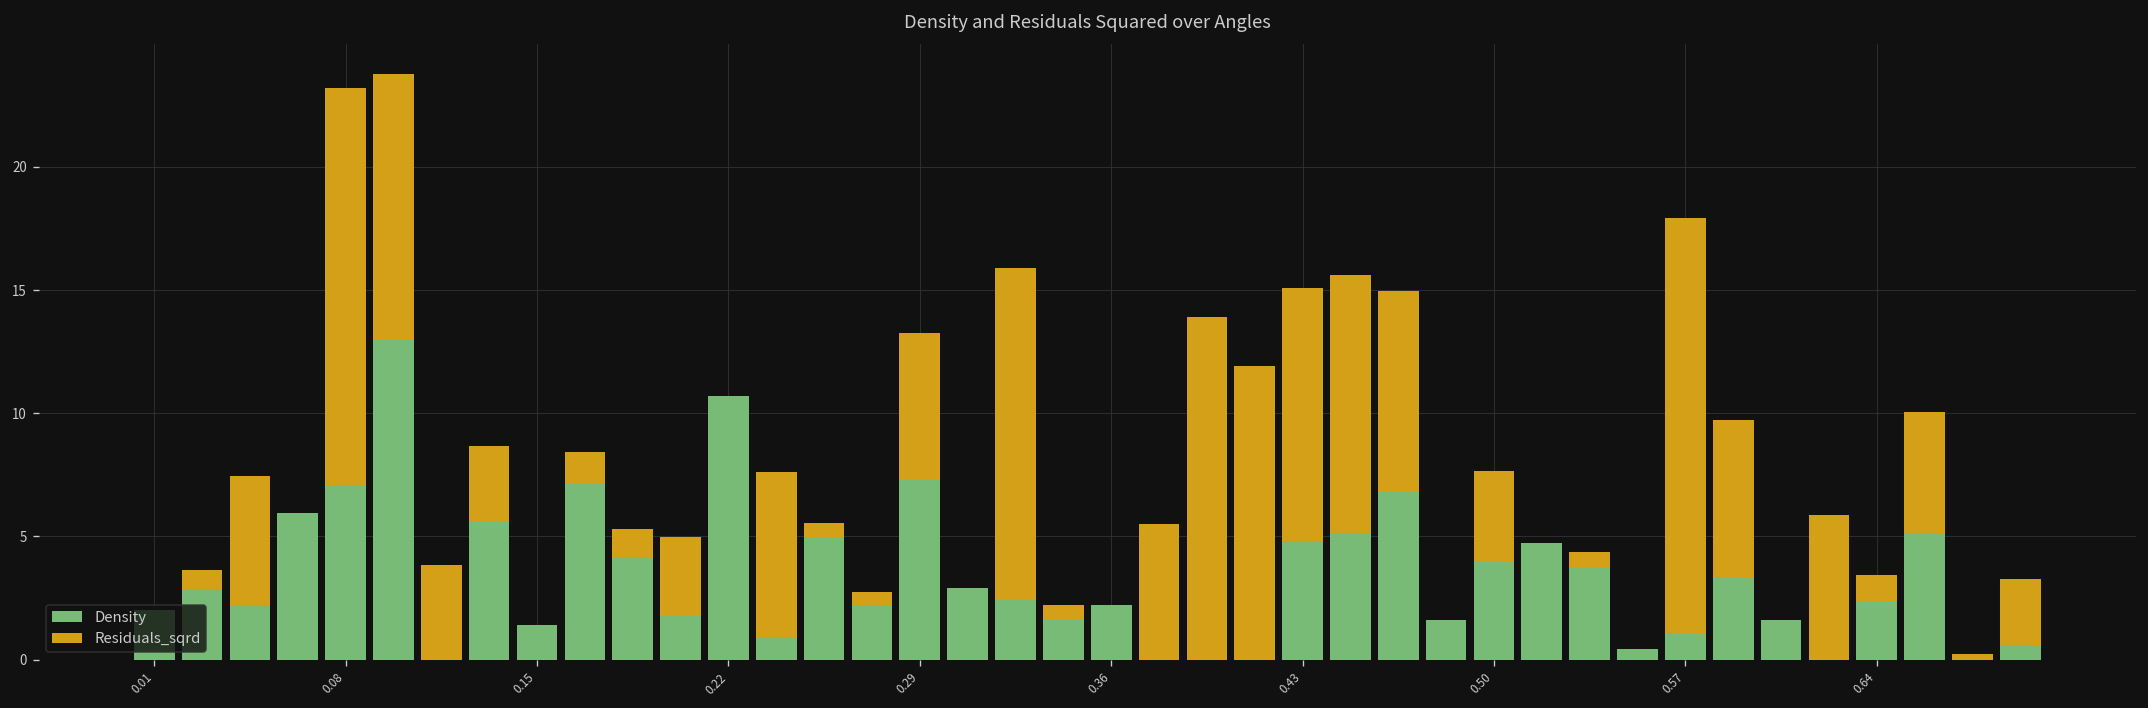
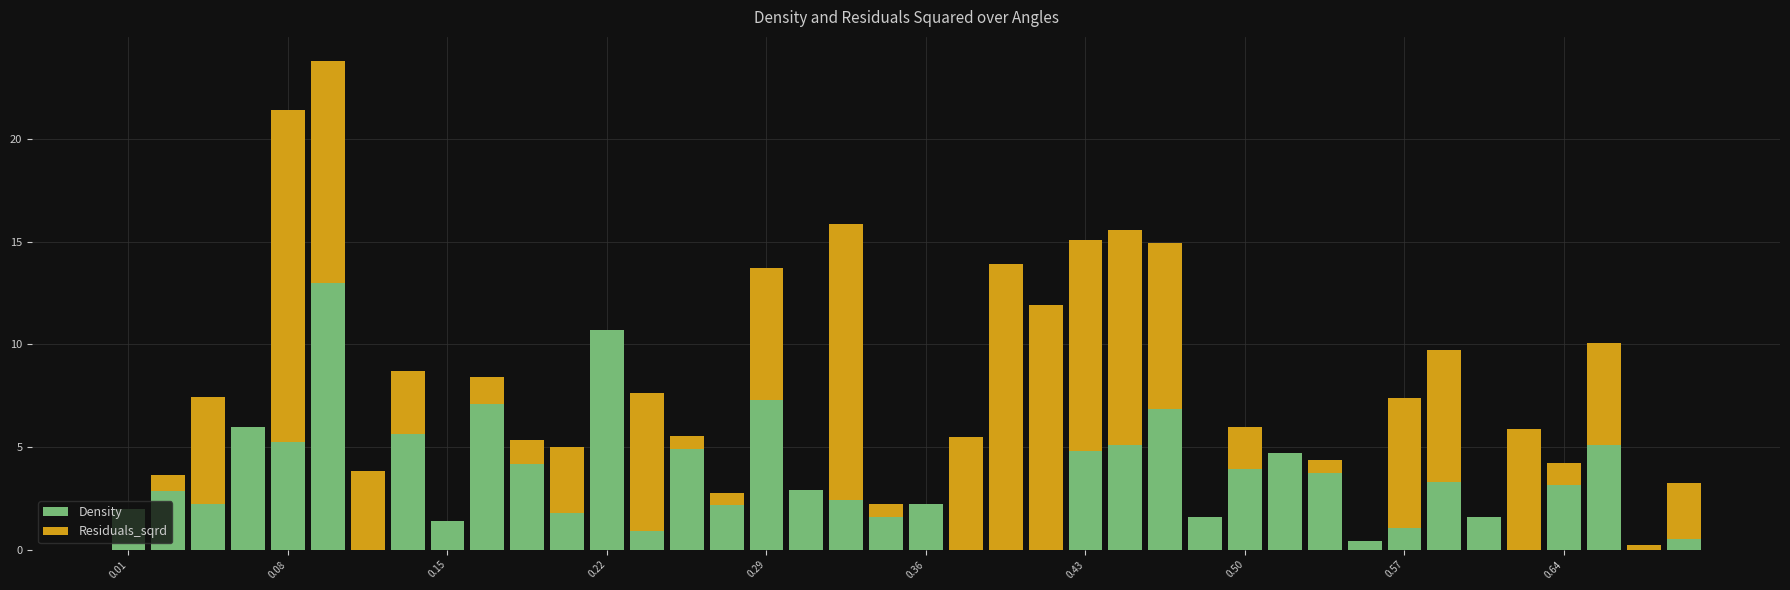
Density, 0.08: 7.0 -> 5.3
Residuals_sqrd, 0.29: 6.0 -> 6.5
Residuals_sqrd, 0.50: 3.7 -> 2.0
Residuals_sqrd, 0.57: 16.9 -> 6.3
Density, 0.64: 2.4 -> 3.1
